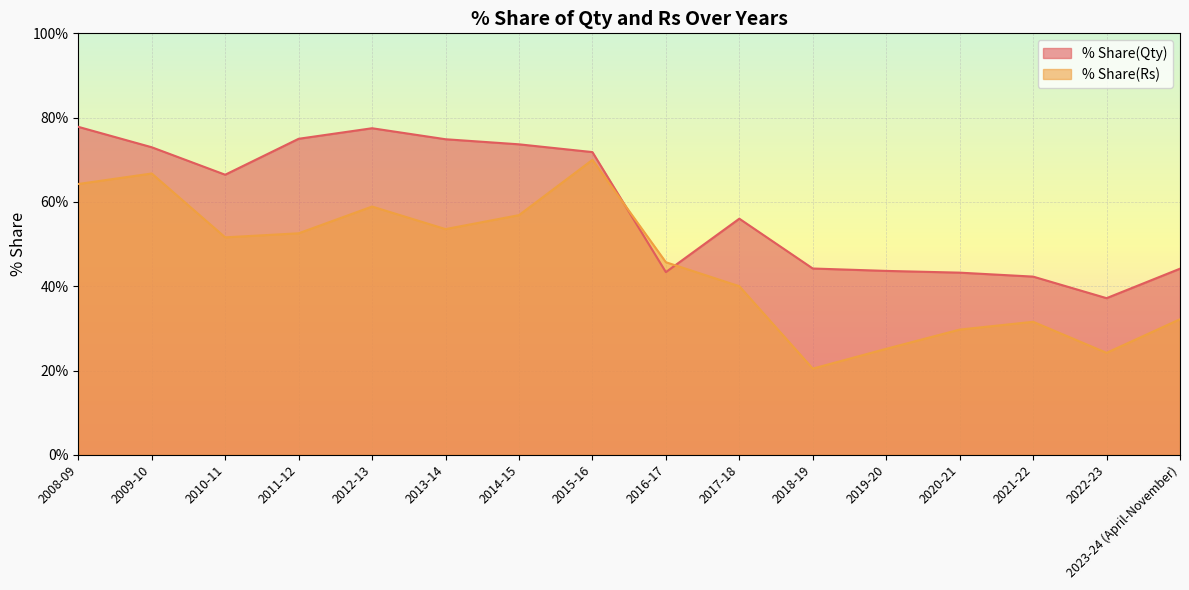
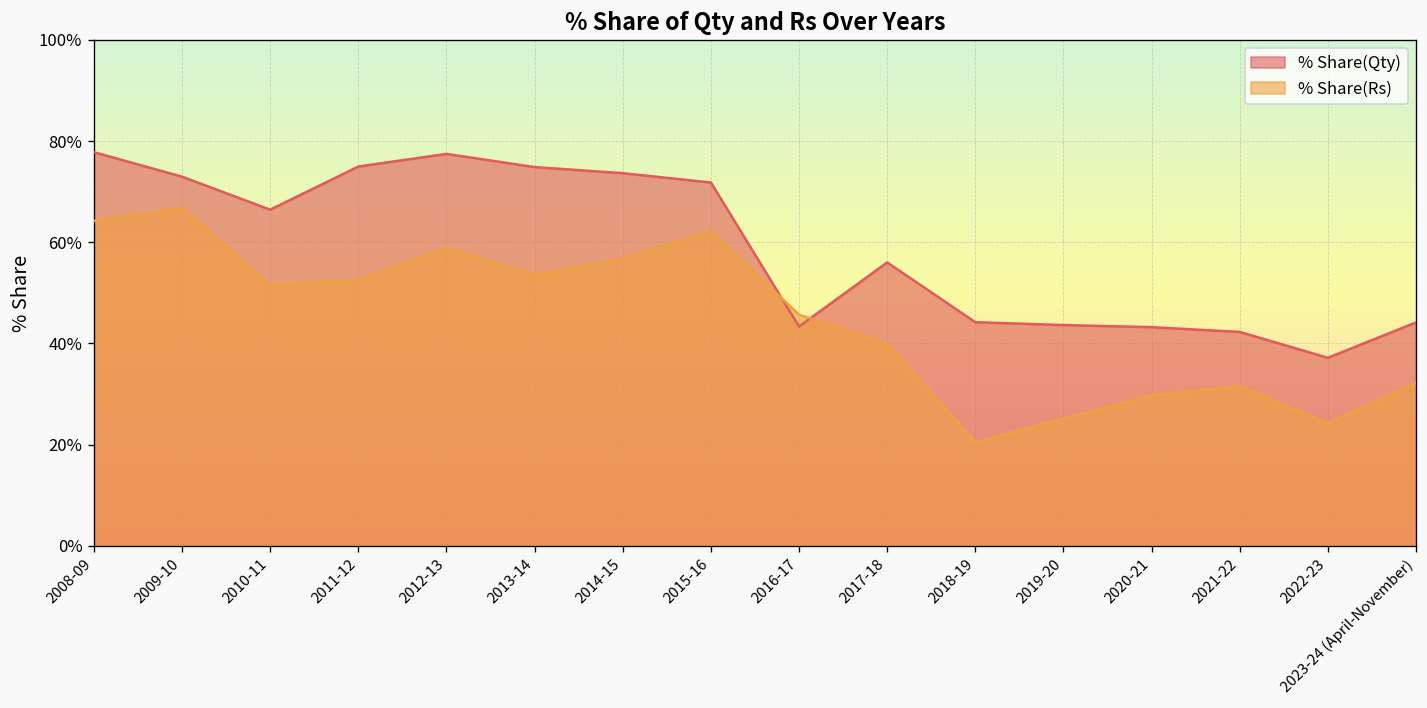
% Share(Rs), 2015-16: 70% -> 62%
